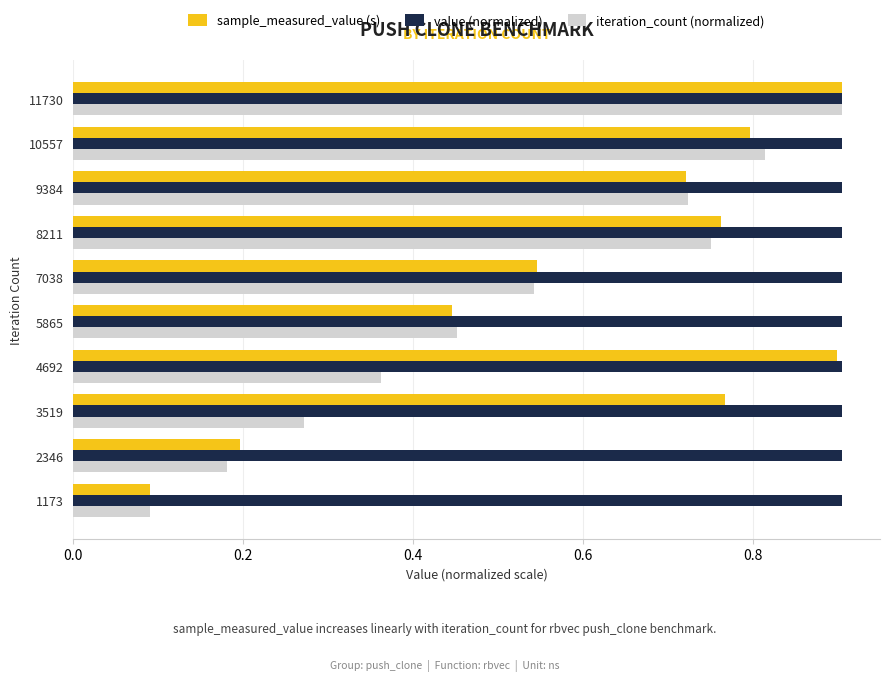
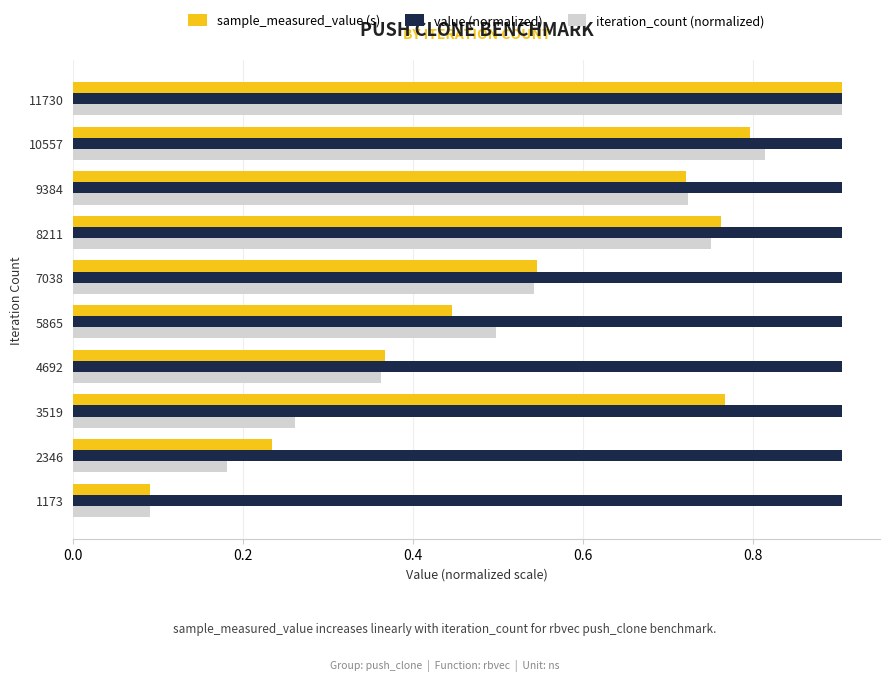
iteration_count (normalized), 5865: 0.45 -> 0.50
sample_measured_value (s), 4692: 0.90 -> 0.37
iteration_count (normalized), 3519: 0.27 -> 0.26
sample_measured_value (s), 2346: 0.20 -> 0.23
